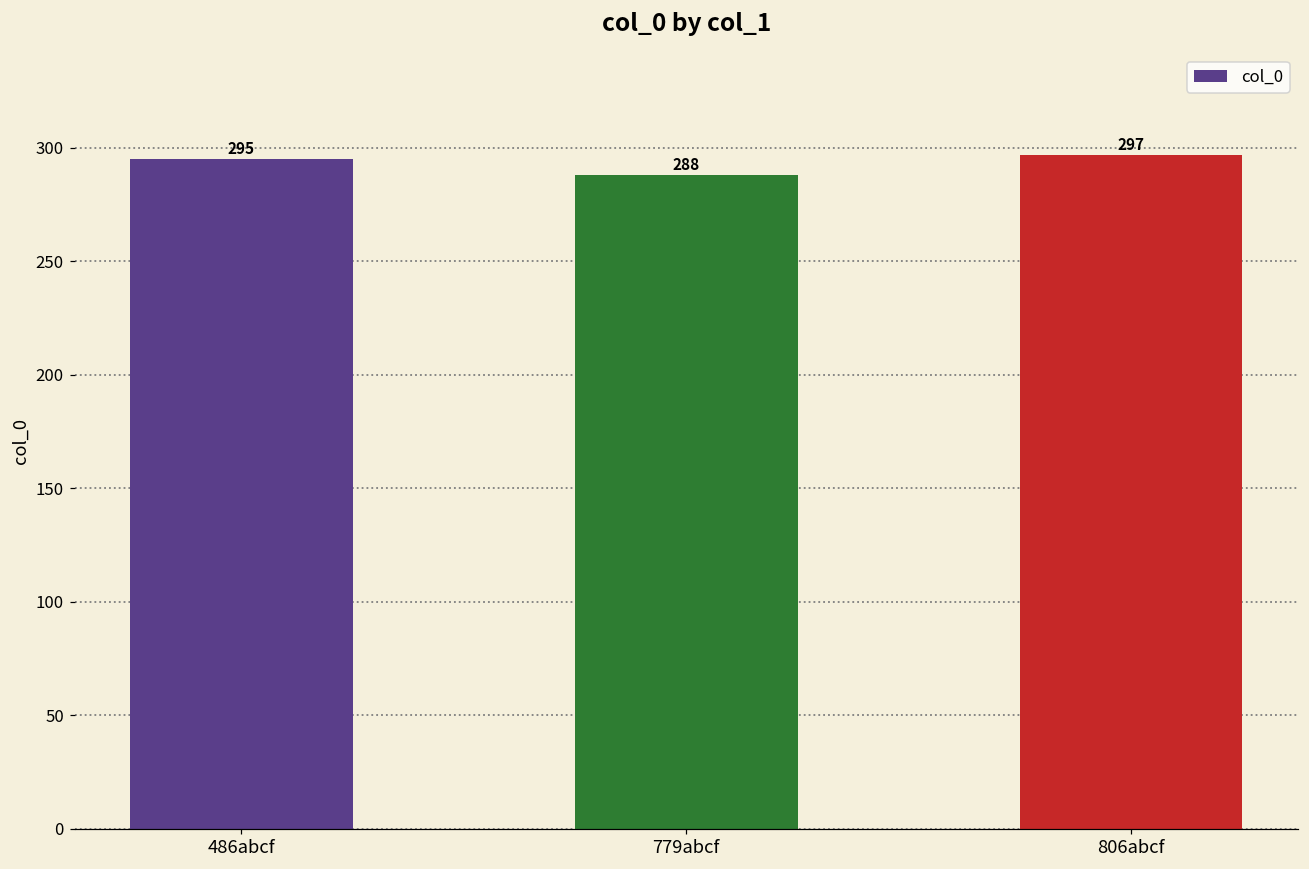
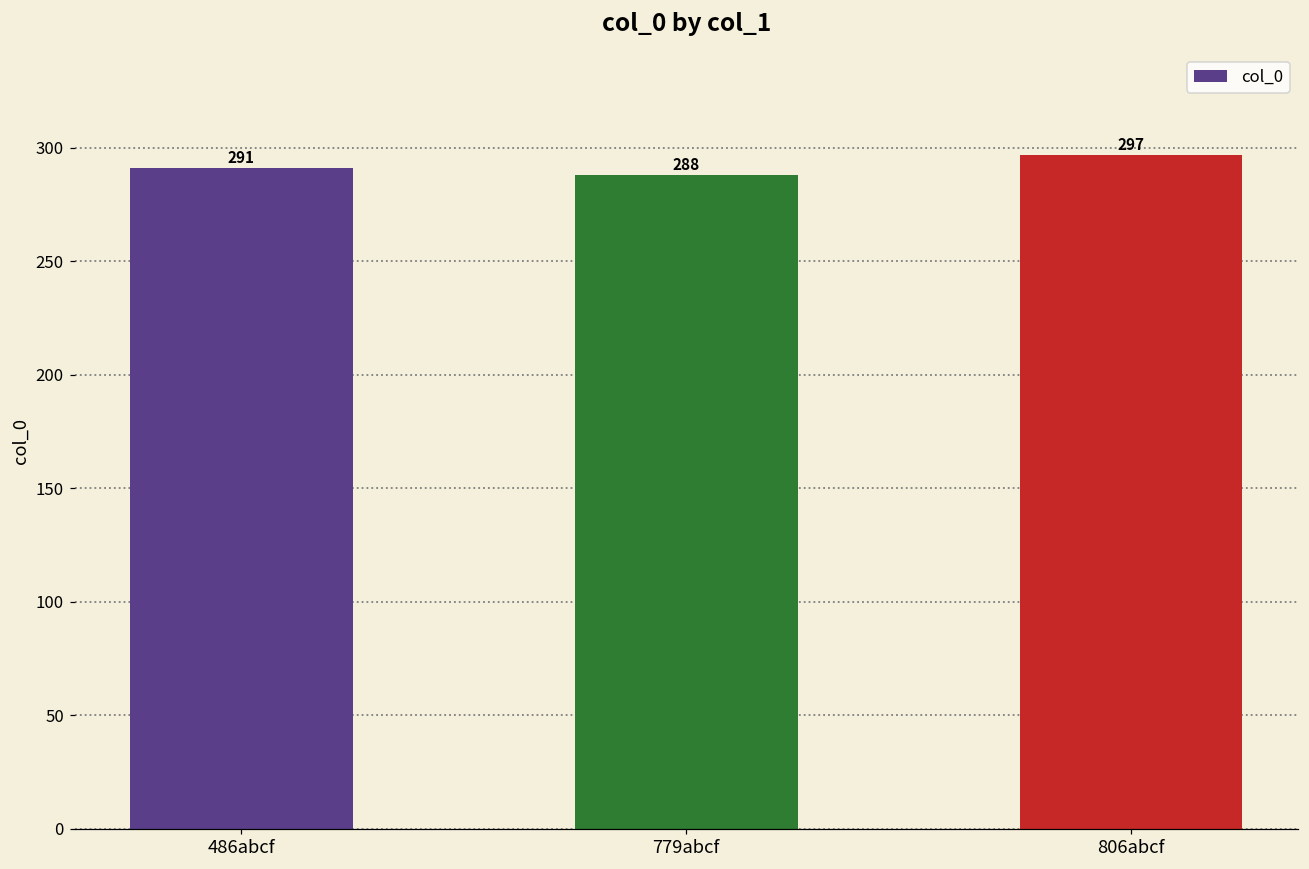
486abcf: 295 -> 291
